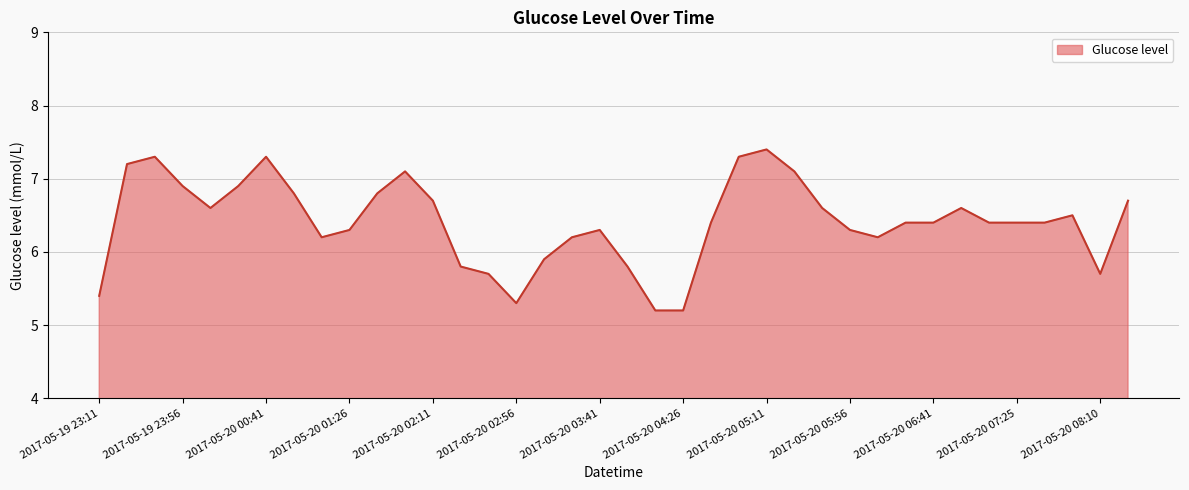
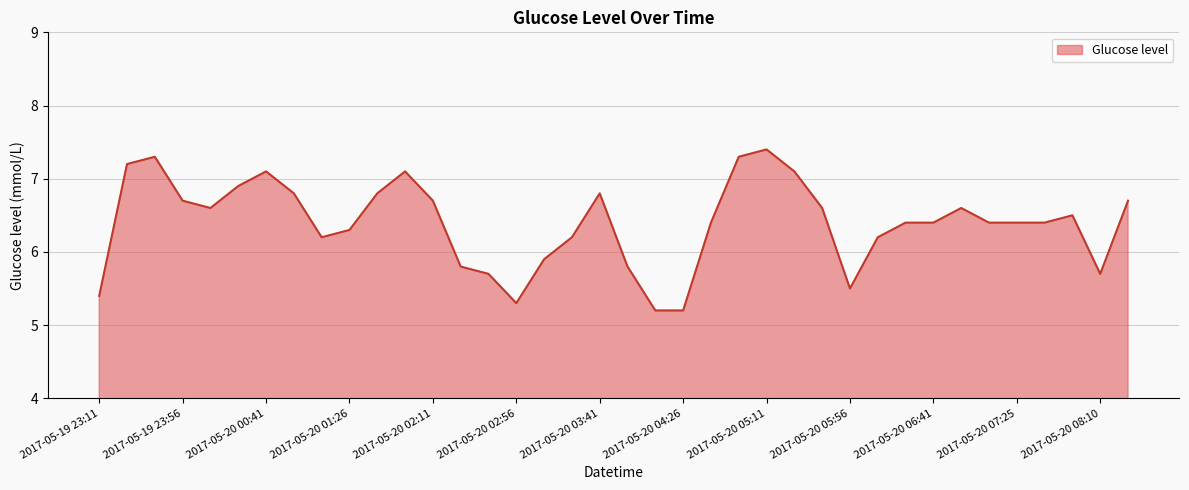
2017-05-19 23:56: 6.9 -> 6.7
2017-05-20 00:41: 7.3 -> 7.1
2017-05-20 03:41: 6.3 -> 6.8
2017-05-20 05:56: 6.3 -> 5.5
